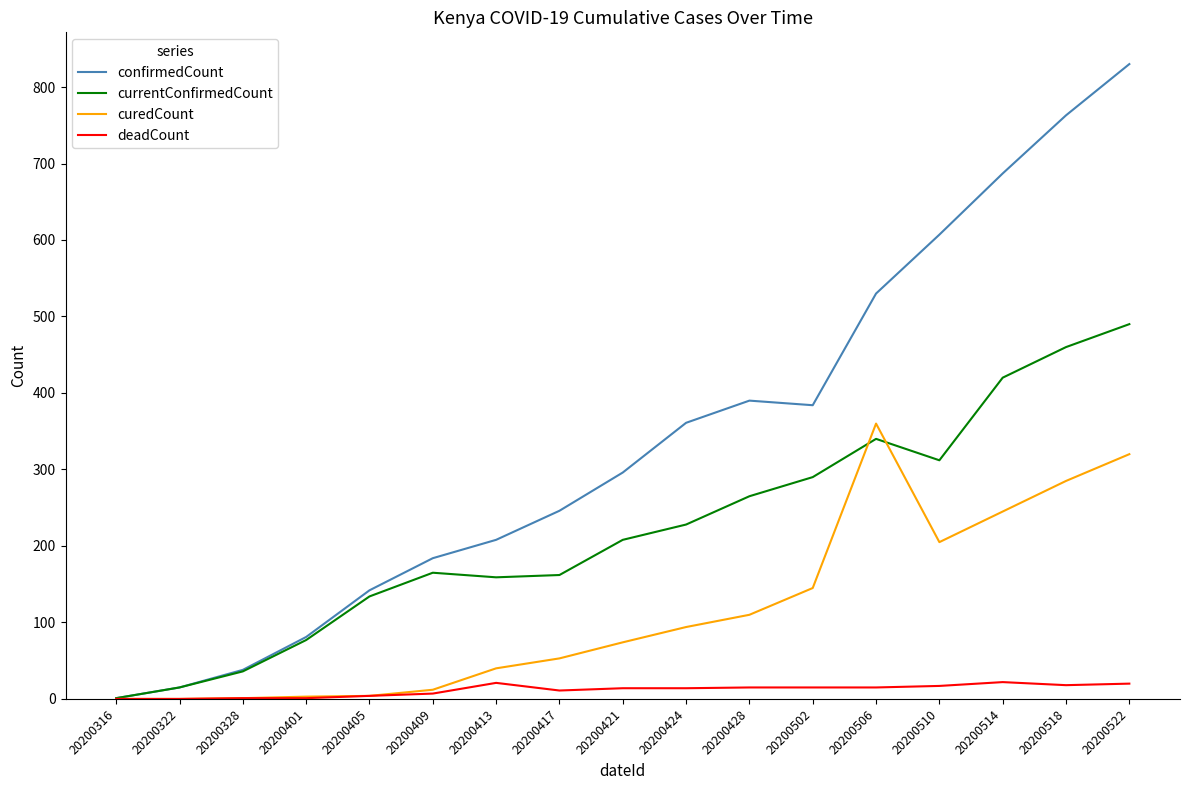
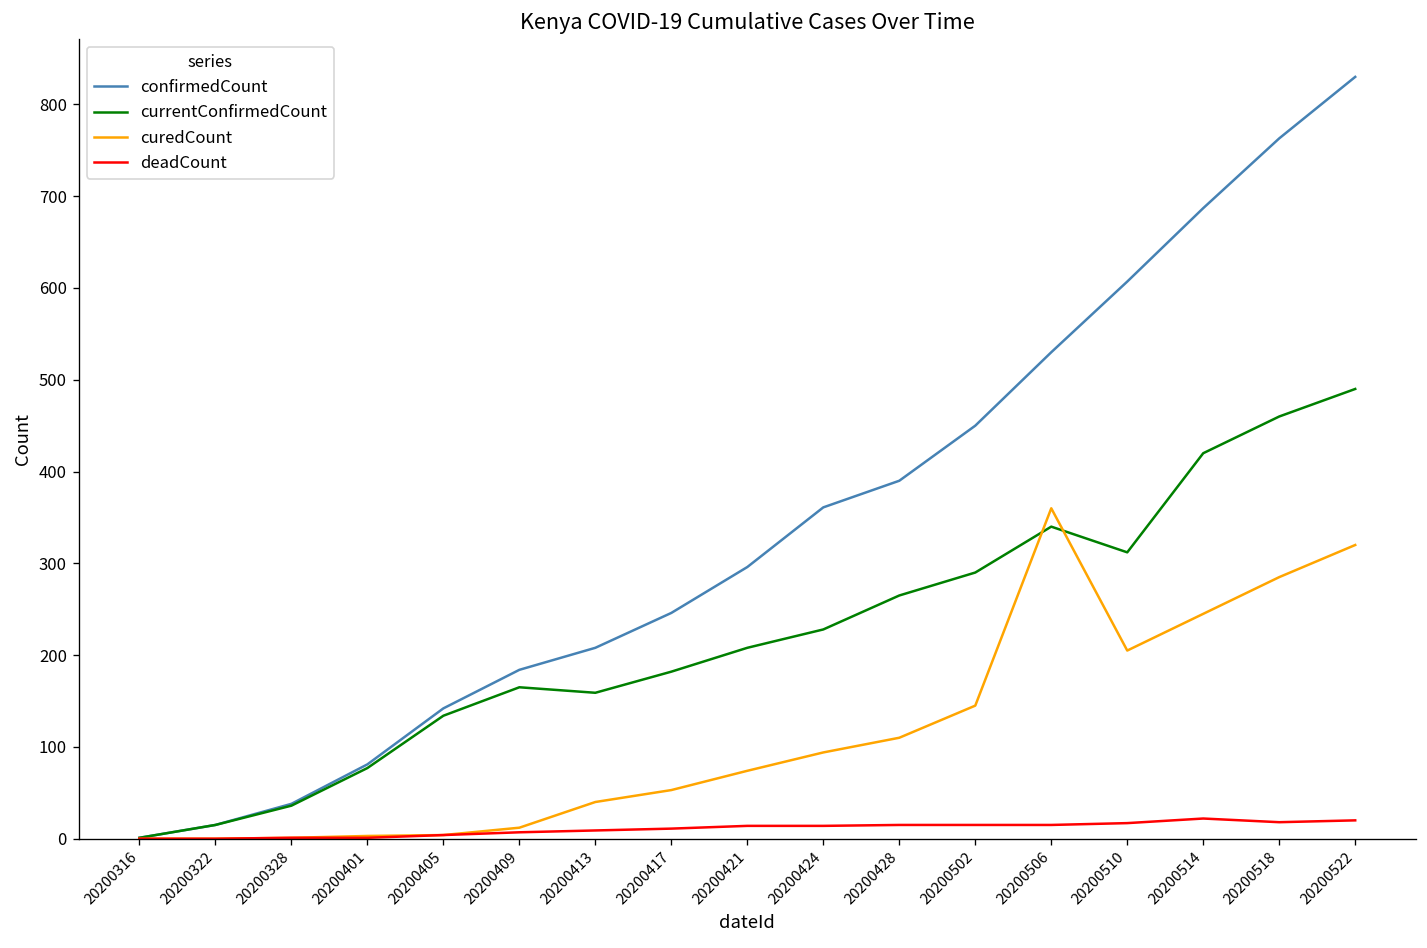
deadCount, 20200413: 20 -> 10
currentConfirmedCount, 20200417: 160 -> 180
confirmedCount, 20200502: 380 -> 450
